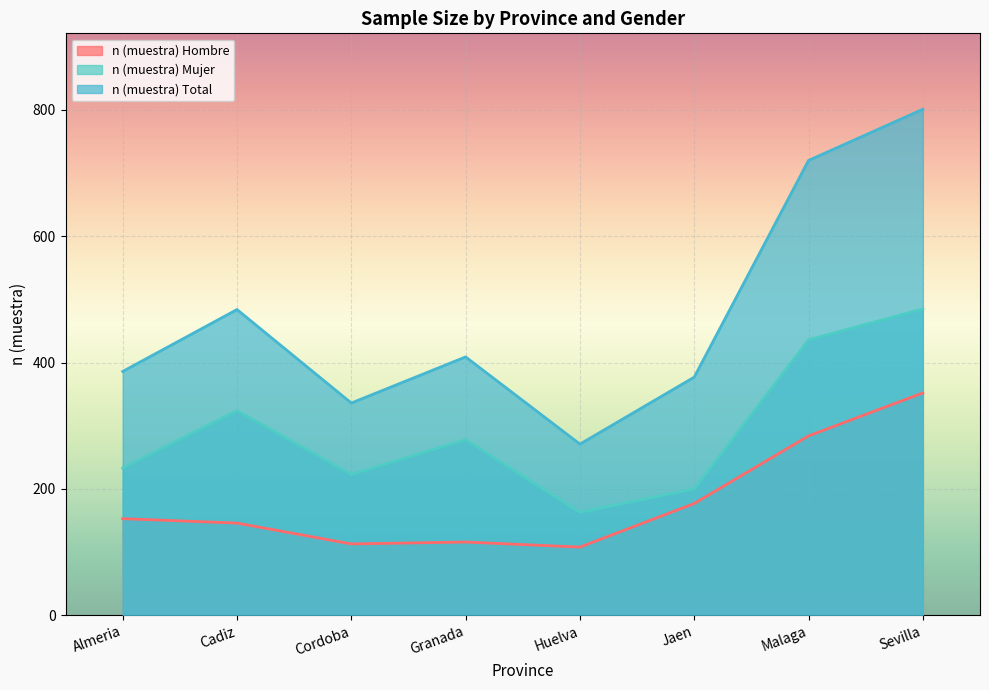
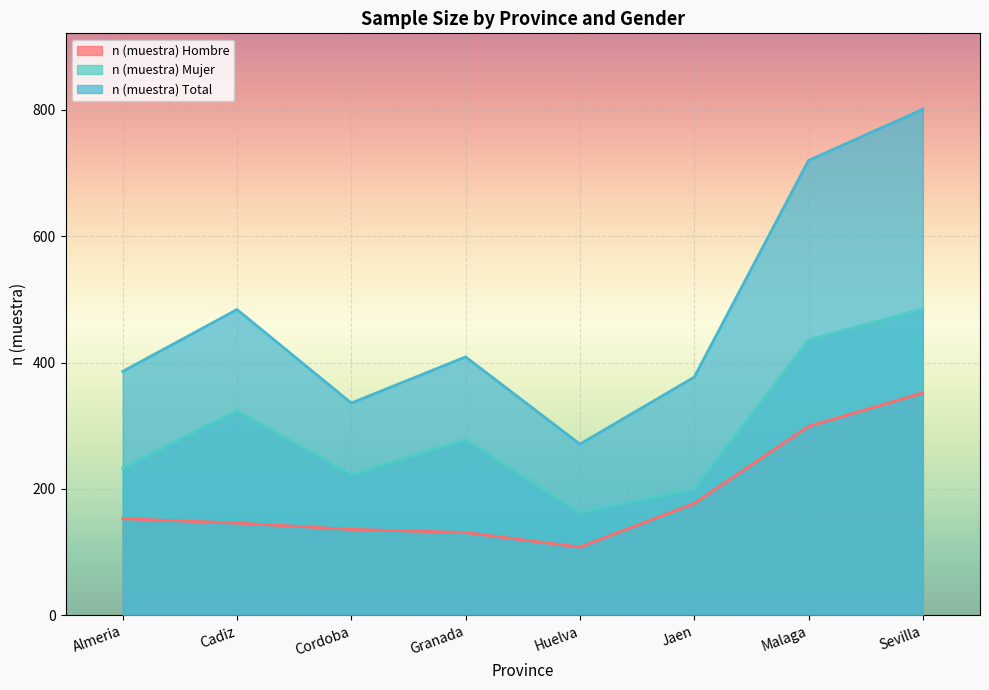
n (muestra) Hombre, Cordoba: 110 -> 140
n (muestra) Hombre, Granada: 120 -> 130
n (muestra) Hombre, Malaga: 280 -> 300
